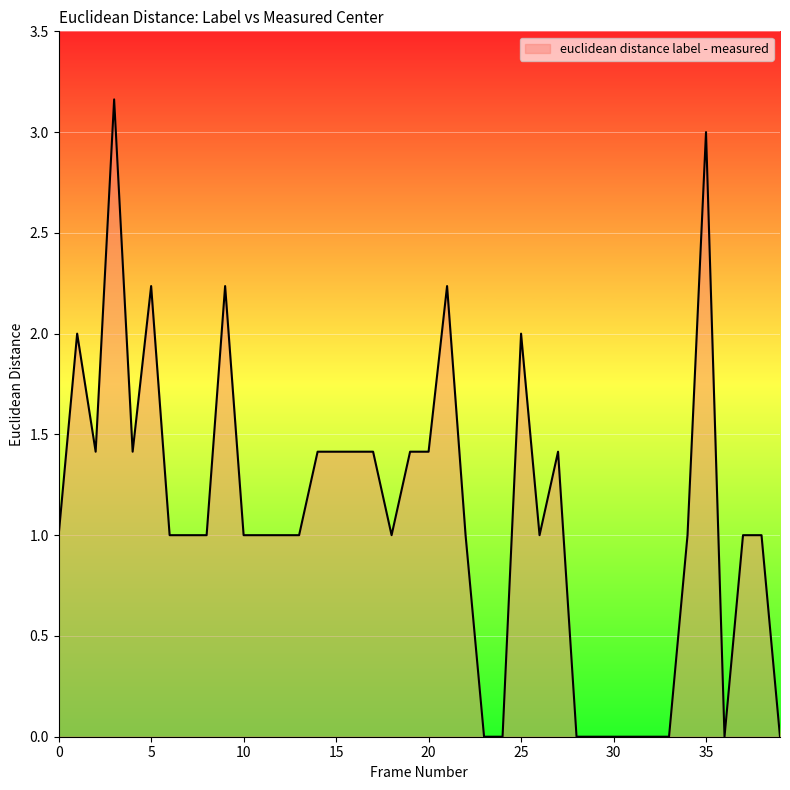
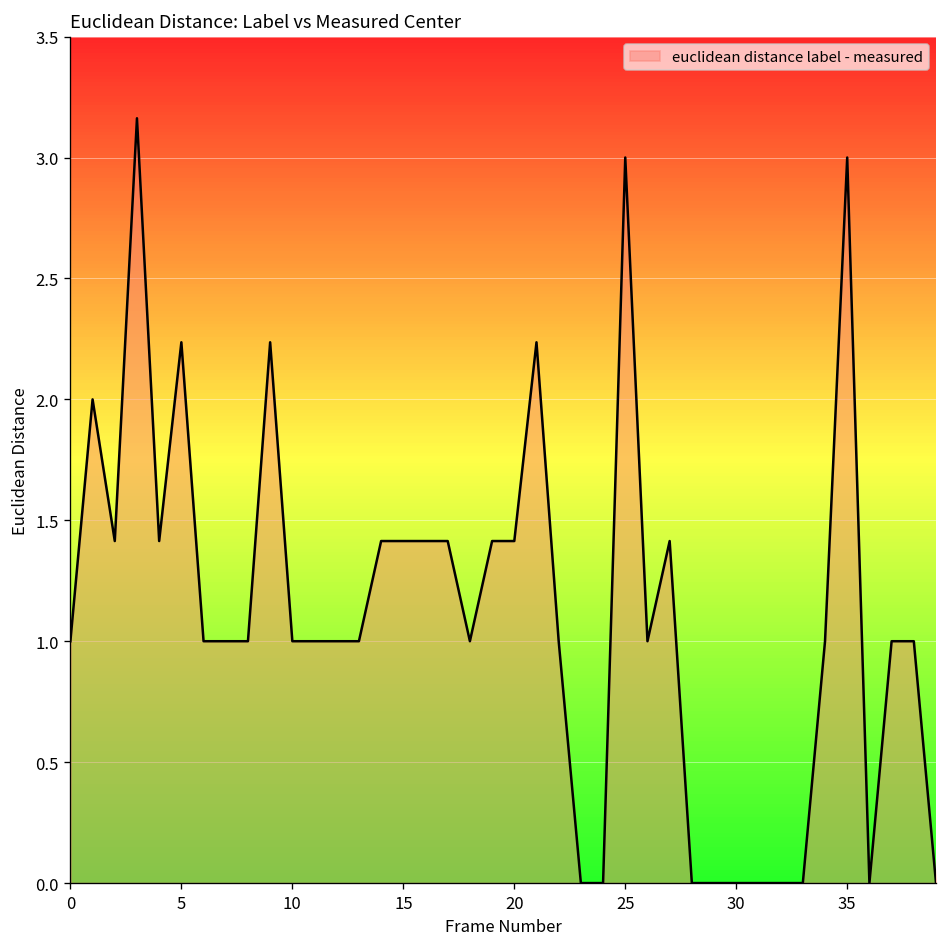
25: 2 -> 3
